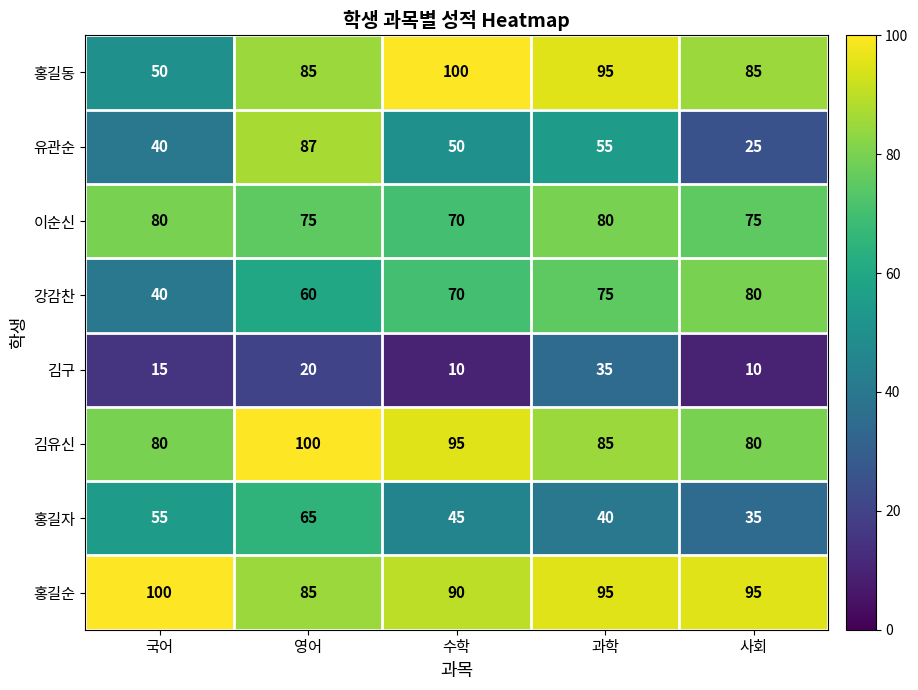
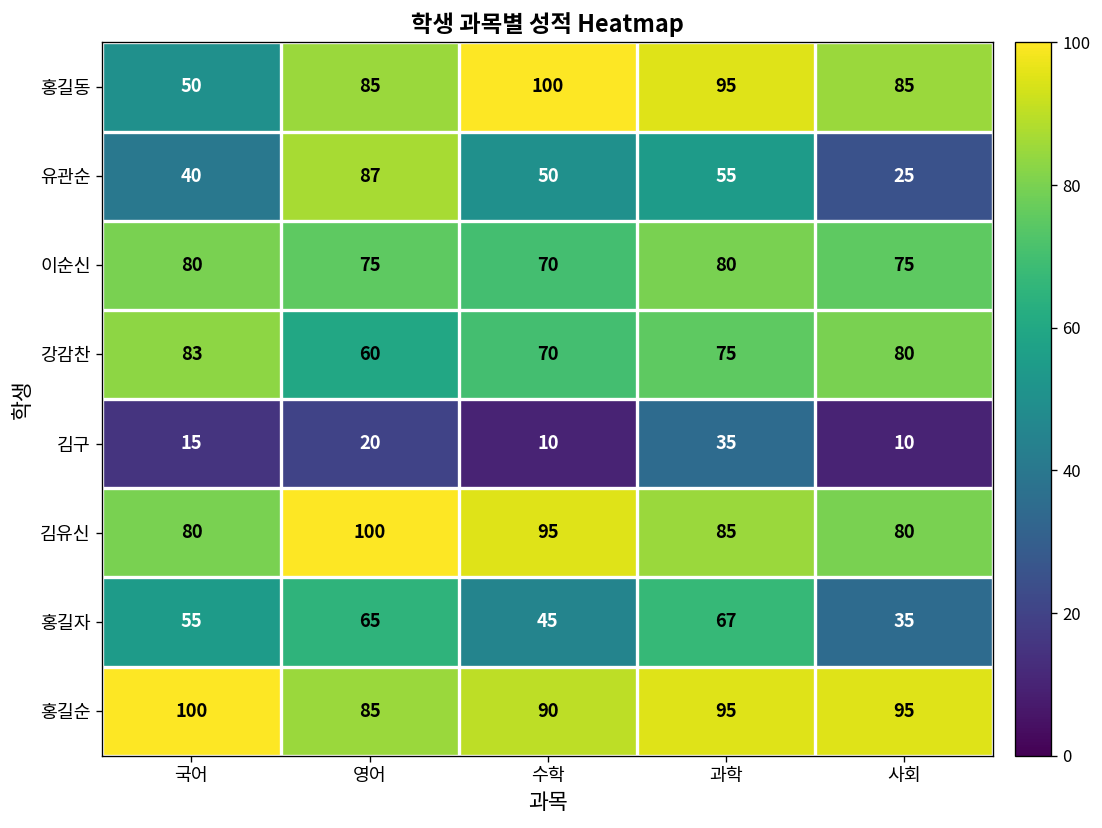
강감찬, 국어: 40 -> 83
홍길자, 과학: 40 -> 67
